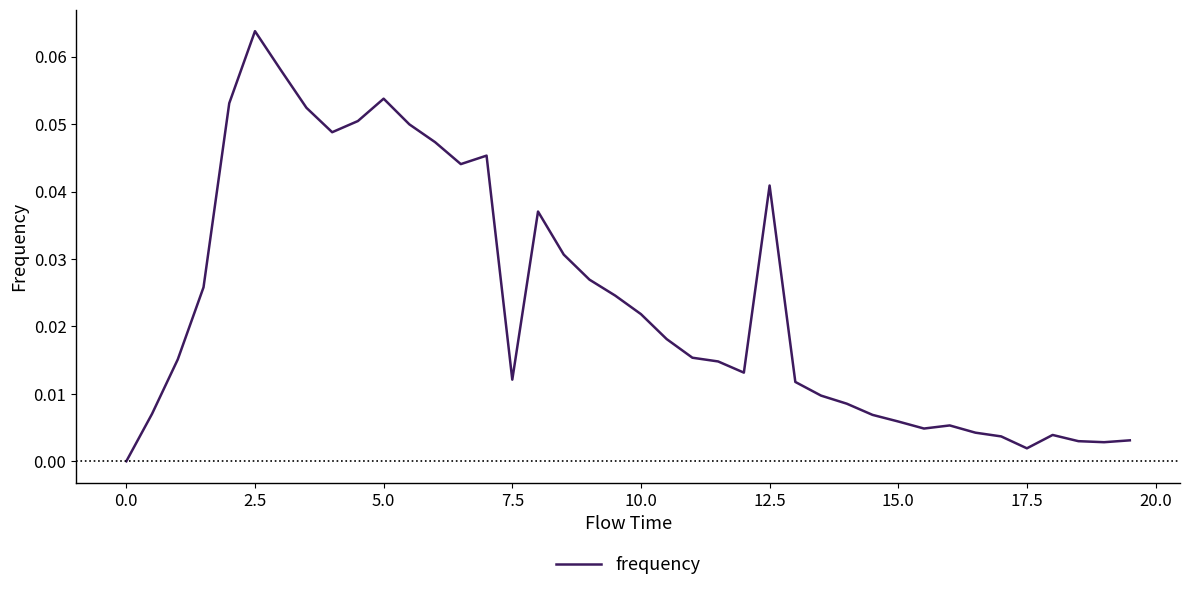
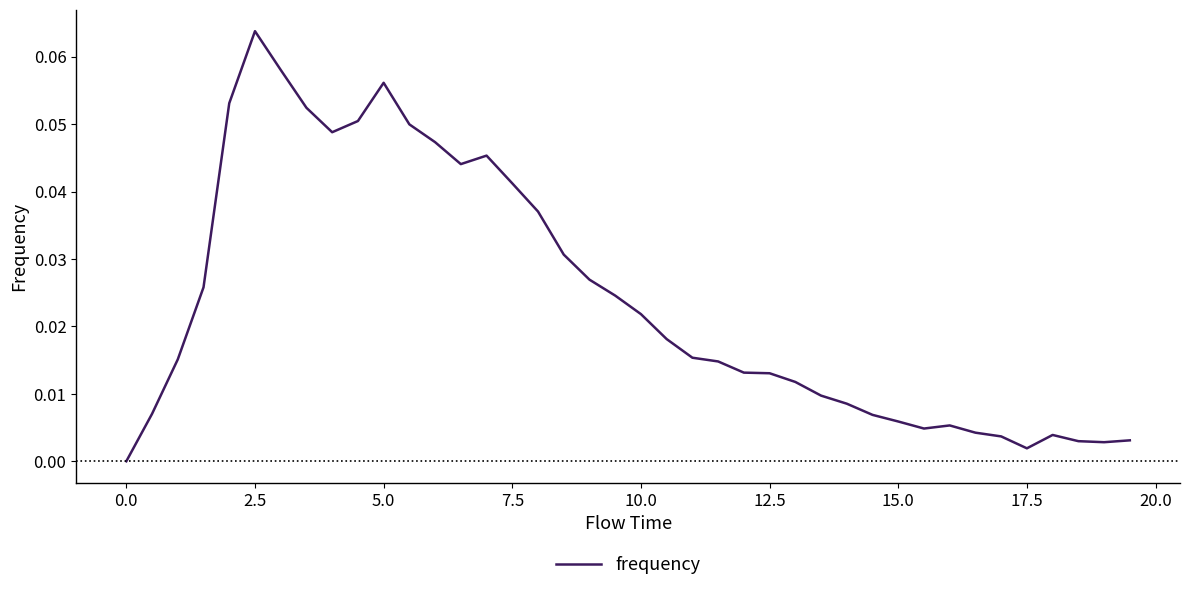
5.0: 0.054 -> 0.056
7.5: 0.012 -> 0.041
12.5: 0.041 -> 0.013
